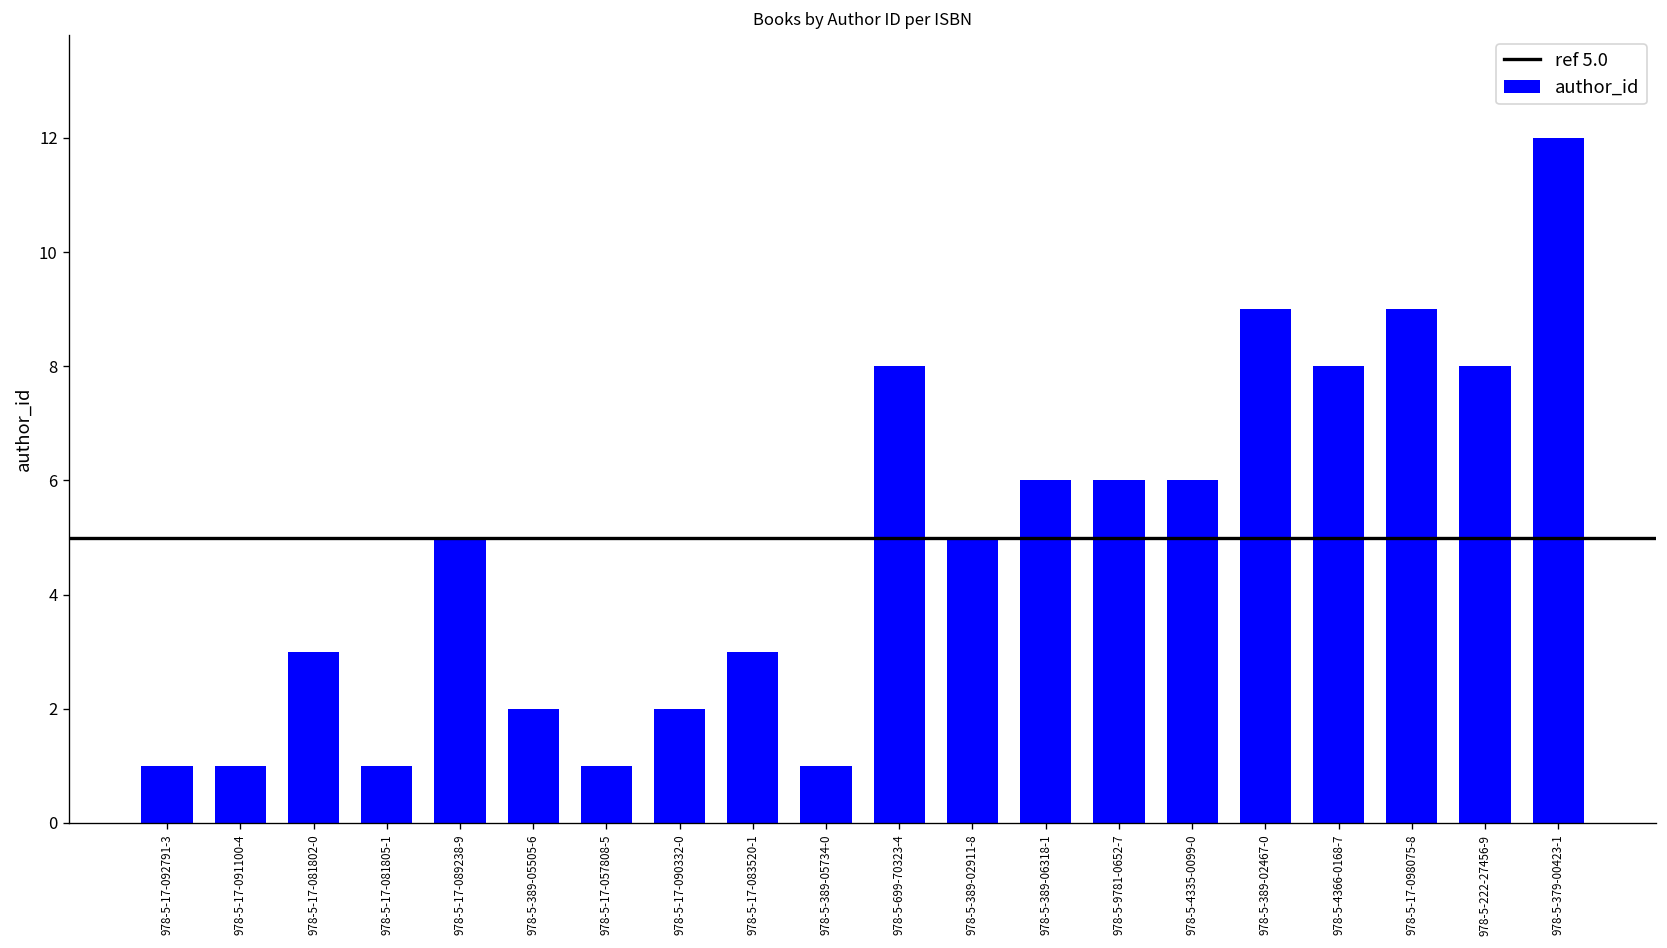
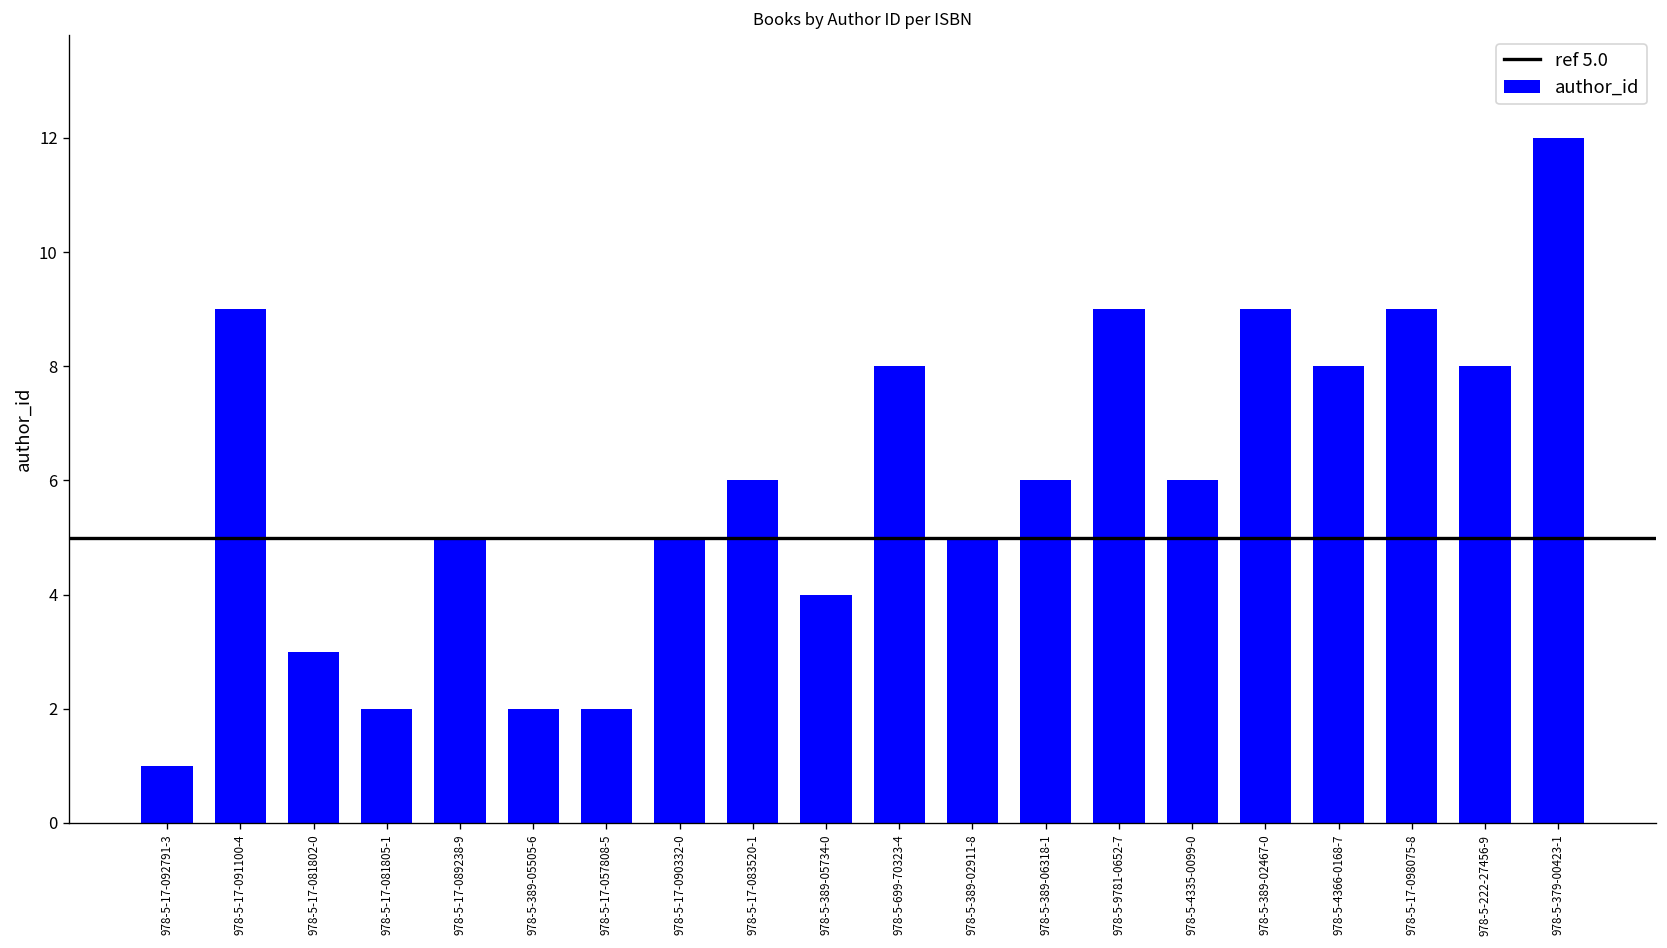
978-5-17-091100-4: 1 -> 9
978-5-17-081805-1: 1 -> 2
978-5-17-057808-5: 1 -> 2
978-5-17-090332-0: 2 -> 5
978-5-17-083520-1: 3 -> 6
978-5-389-05734-0: 1 -> 4
978-5-9781-0652-7: 6 -> 9
